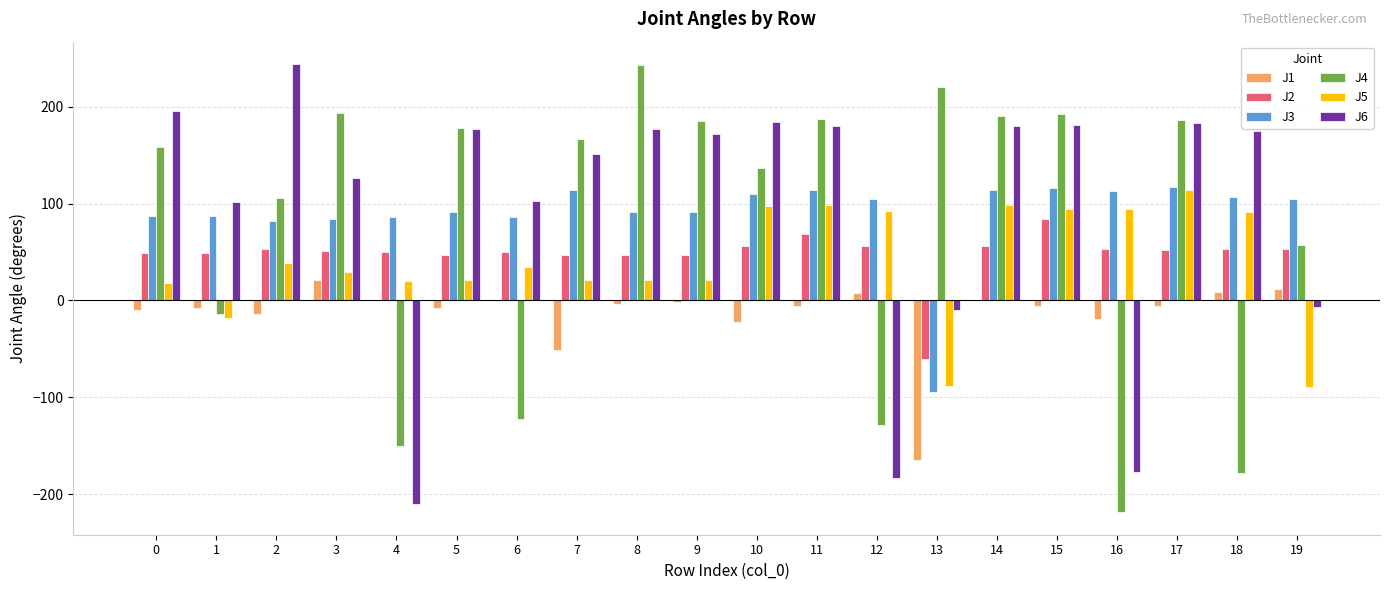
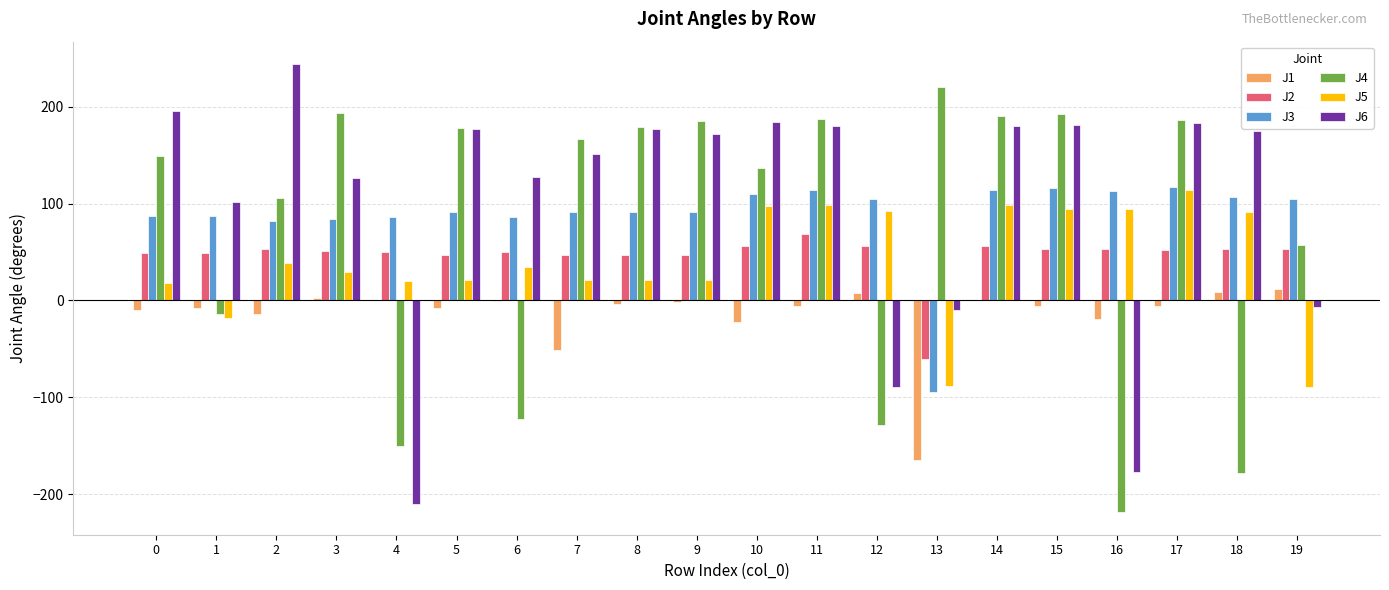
J4, 0: 160 -> 150
J1, 3: 20 -> 0
J6, 6: 100 -> 130
J3, 7: 110 -> 90
J4, 8: 240 -> 180
J6, 12: -180 -> -90
J2, 15: 80 -> 50
